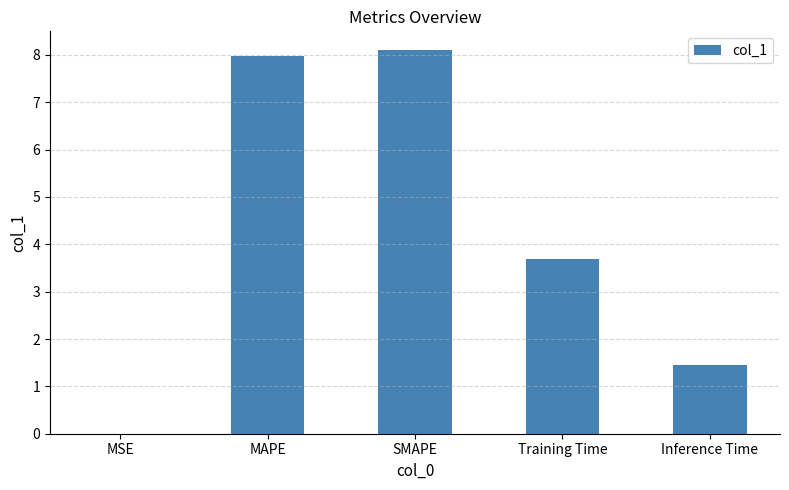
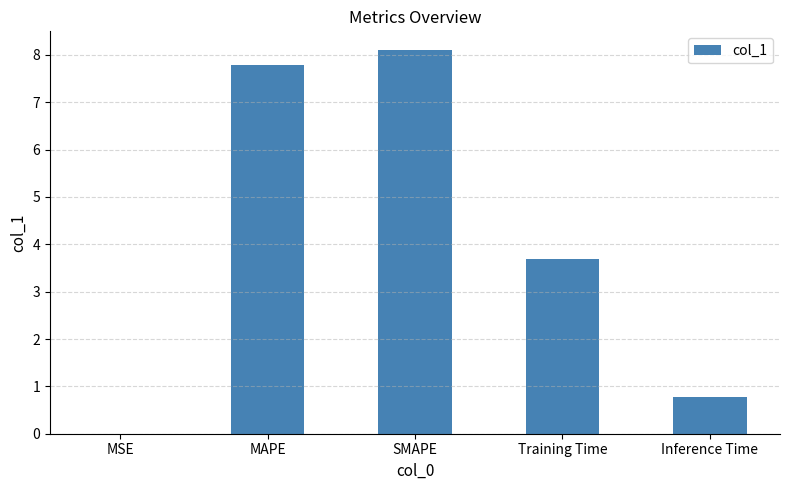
MAPE: 8.0 -> 7.8
Inference Time: 1.4 -> 0.8
